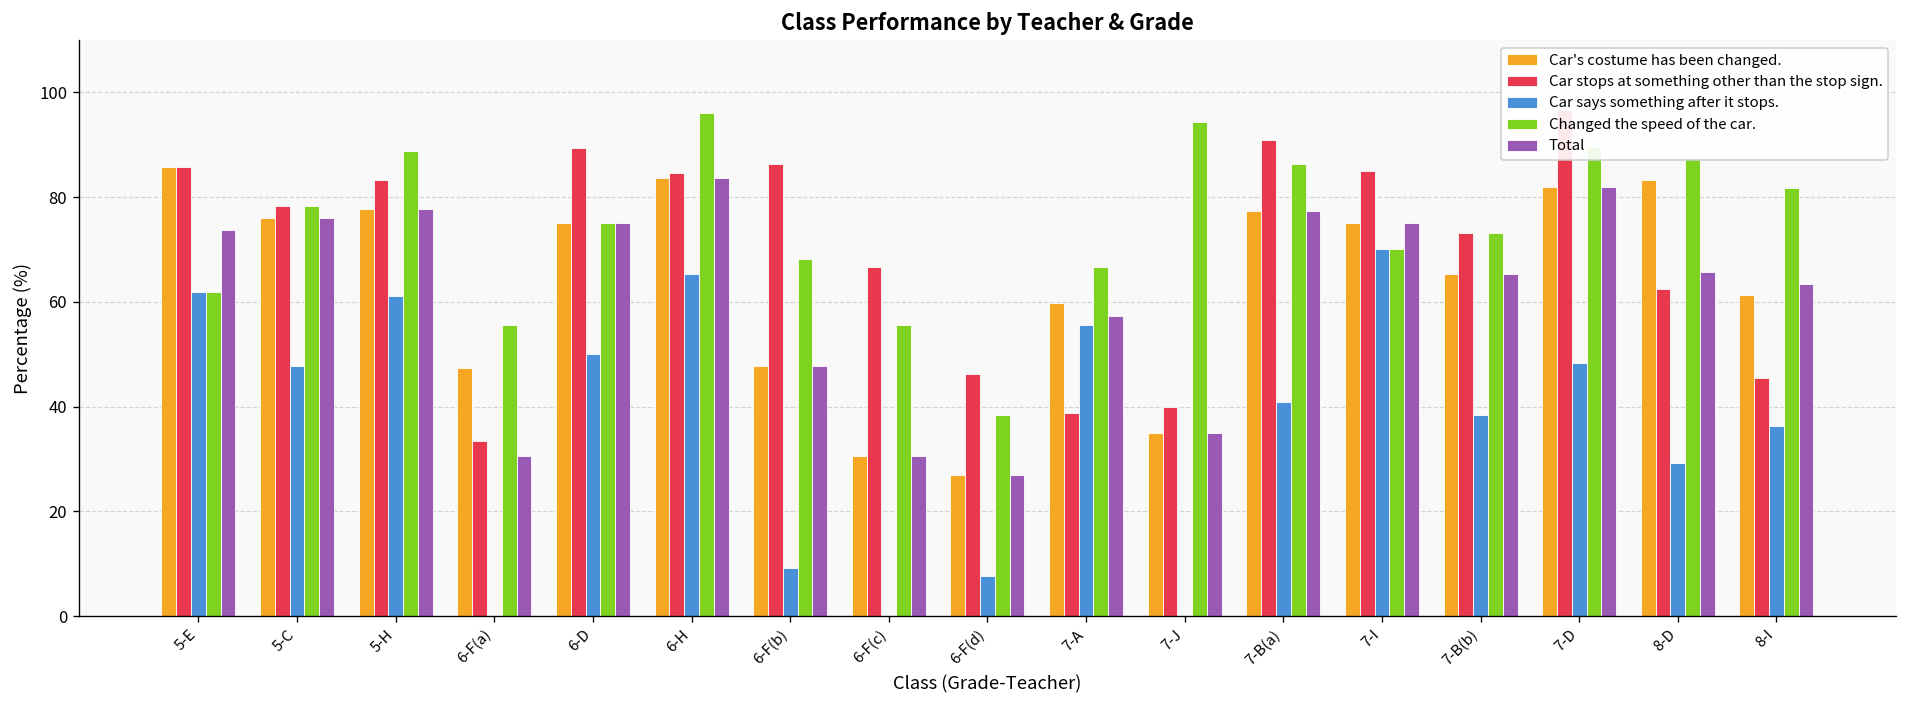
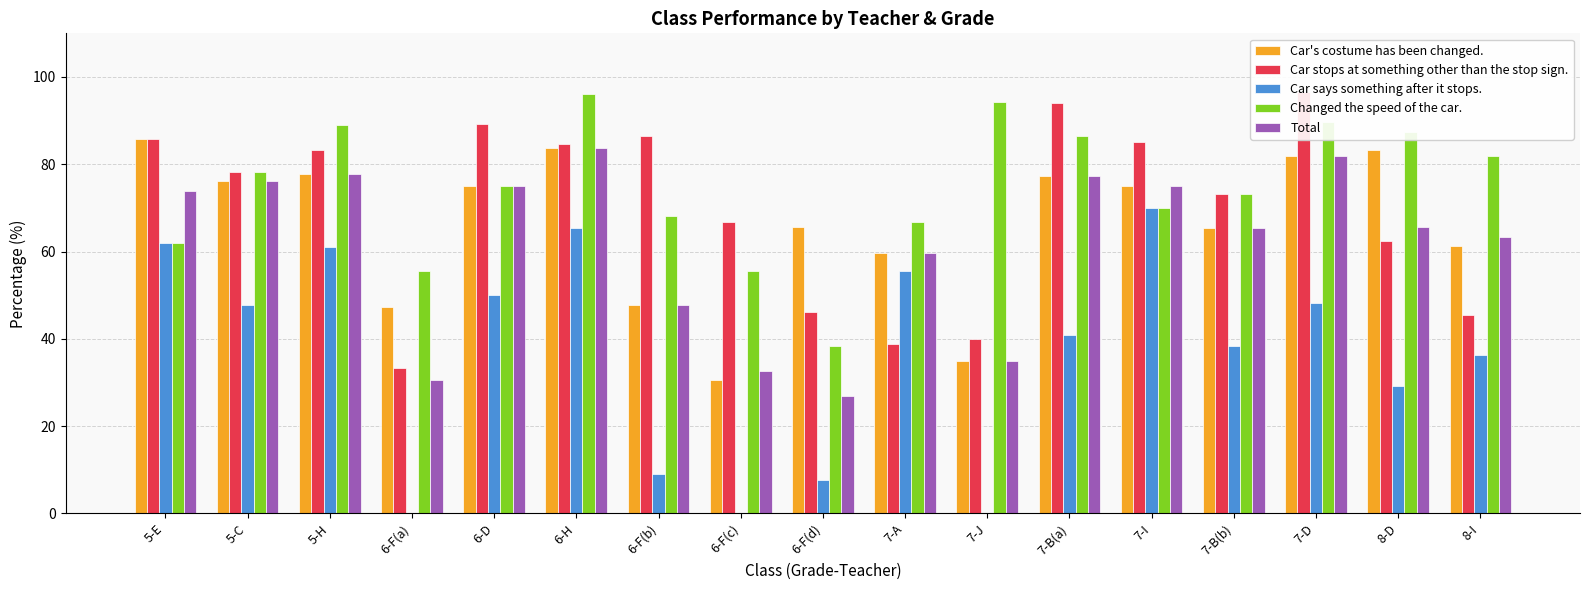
Total, 6-F(c): 31 -> 33
Car's costume has been changed., 6-F(d): 27 -> 66
Total, 7-A: 57 -> 60
Car stops at something other than the stop sign., 7-B(a): 91 -> 94
